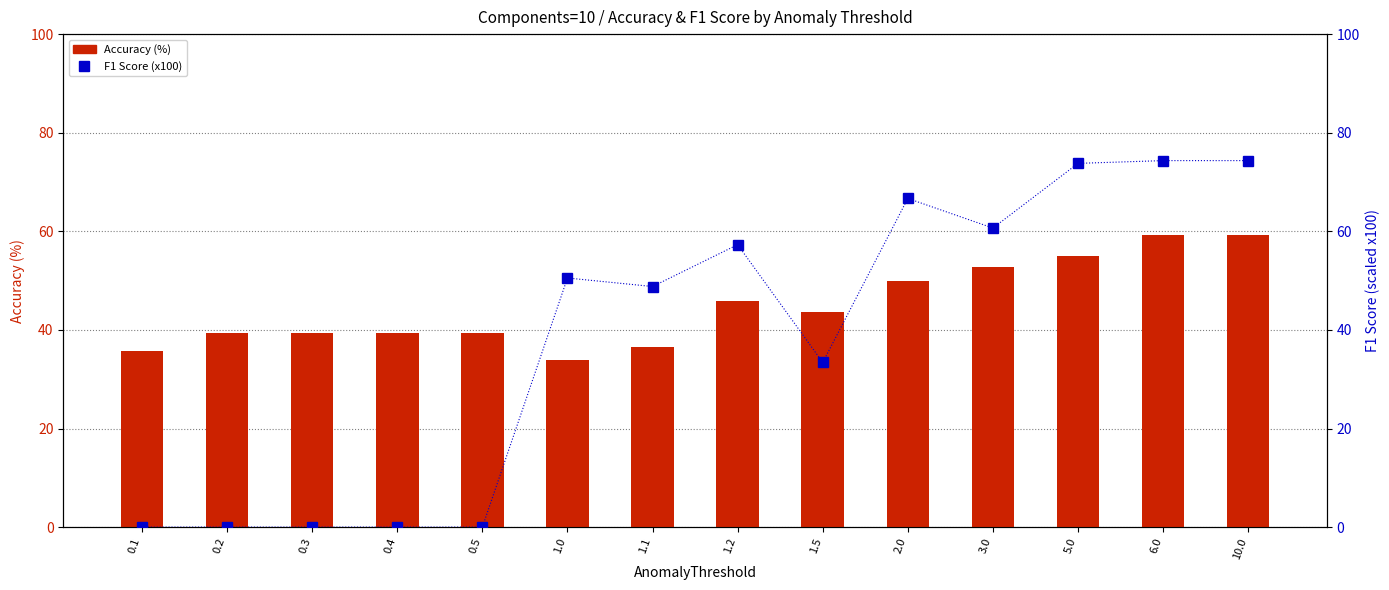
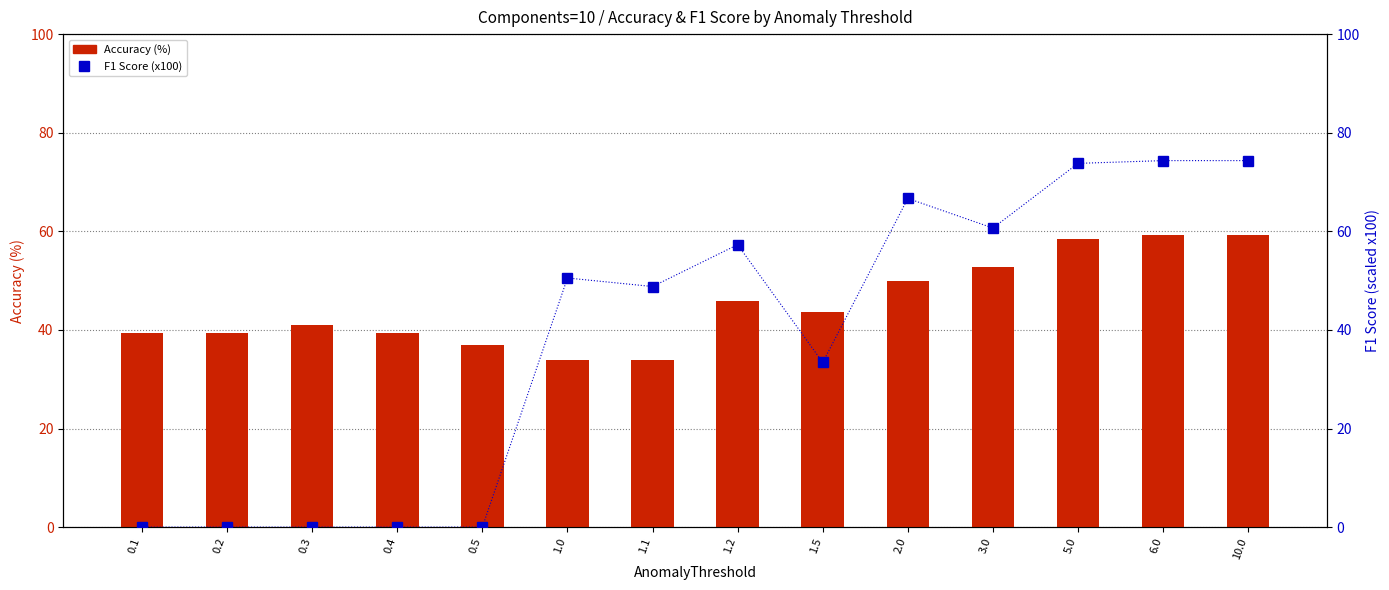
Accuracy (%), 0.1: 36 -> 39
Accuracy (%), 0.3: 39 -> 41
Accuracy (%), 0.5: 39 -> 37
Accuracy (%), 1.1: 37 -> 34
Accuracy (%), 5.0: 55 -> 58
